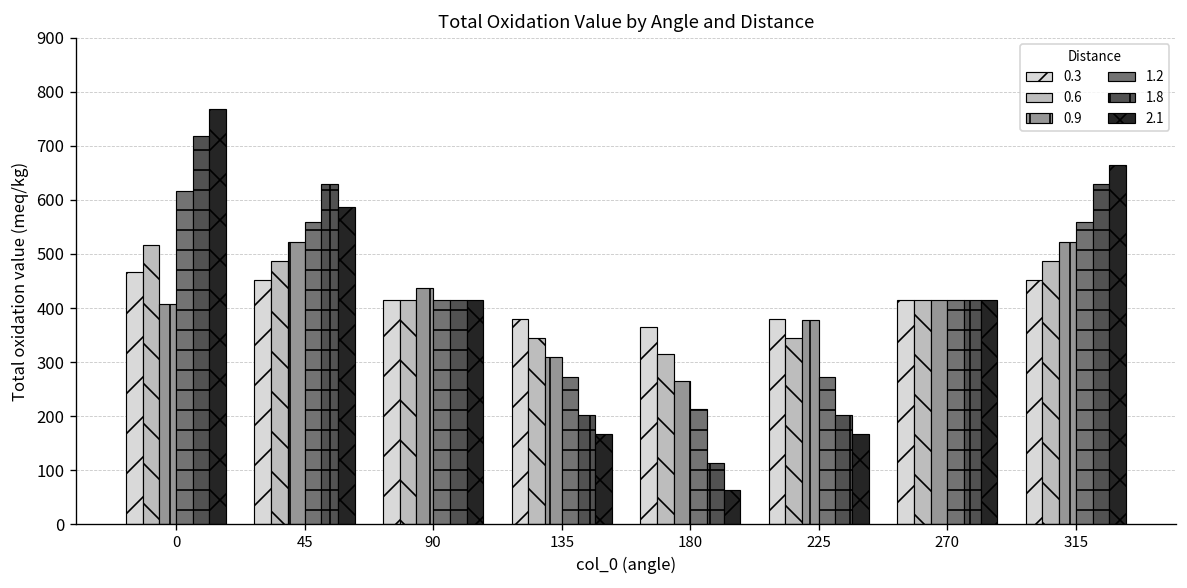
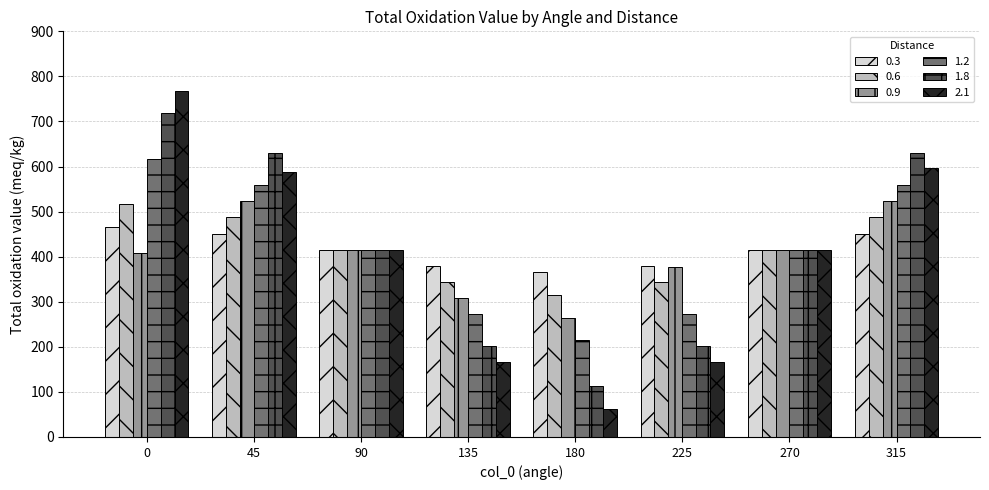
0.9, 90: 440 -> 420
2.1, 315: 670 -> 600
